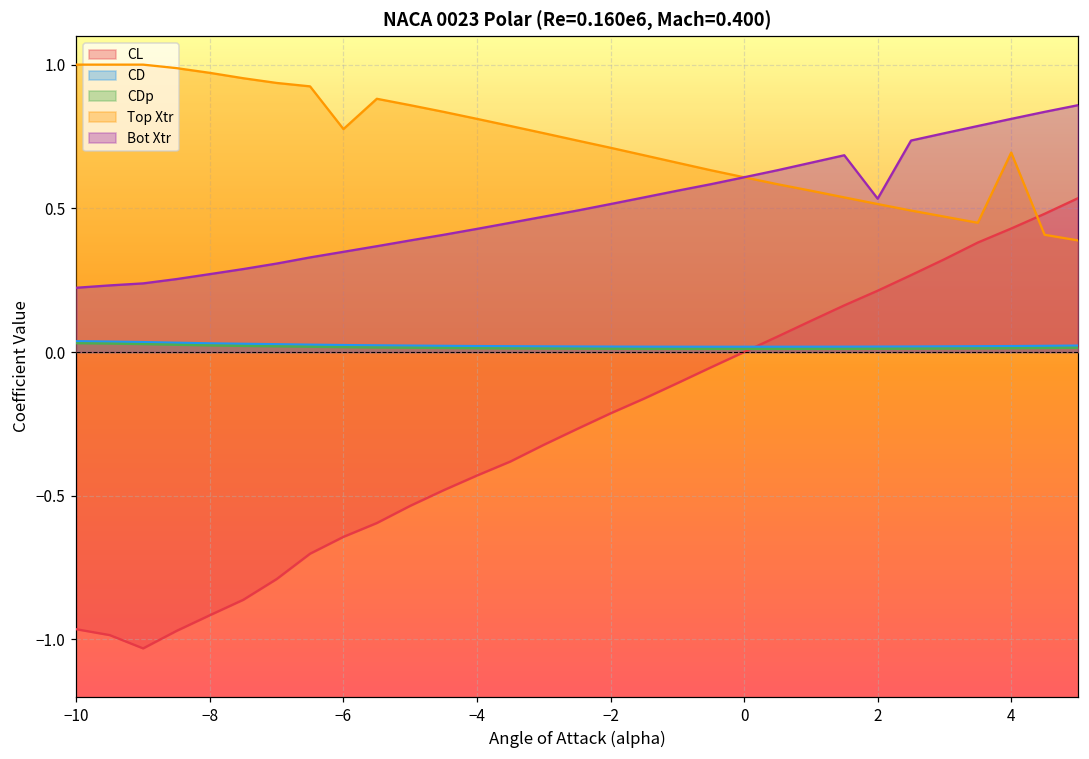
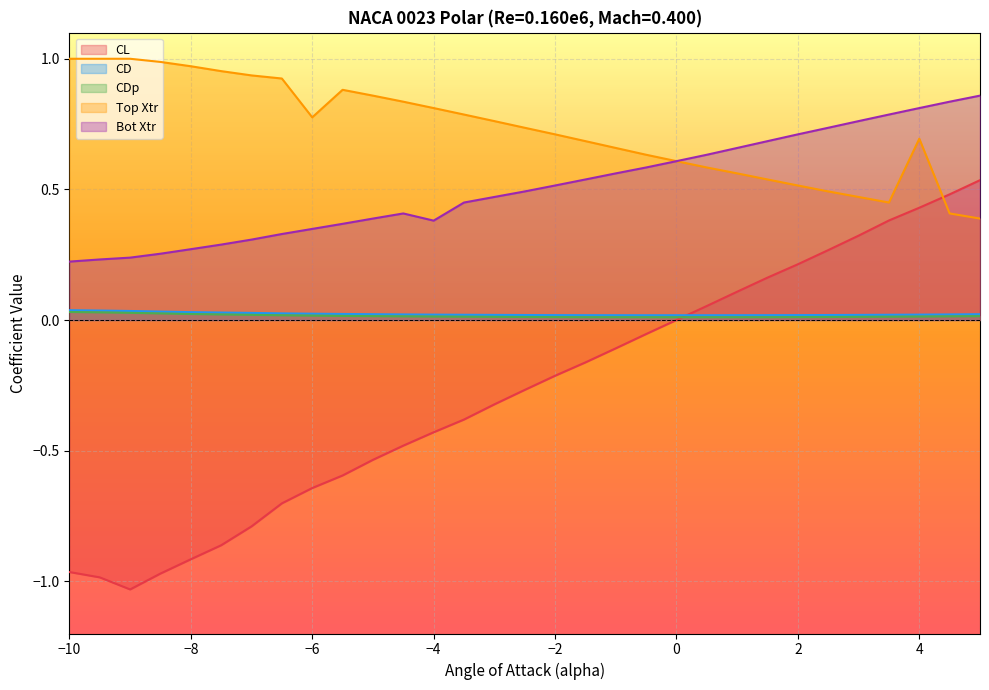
Bot Xtr, −4: 0.43 -> 0.38
Bot Xtr, 2: 0.53 -> 0.71
